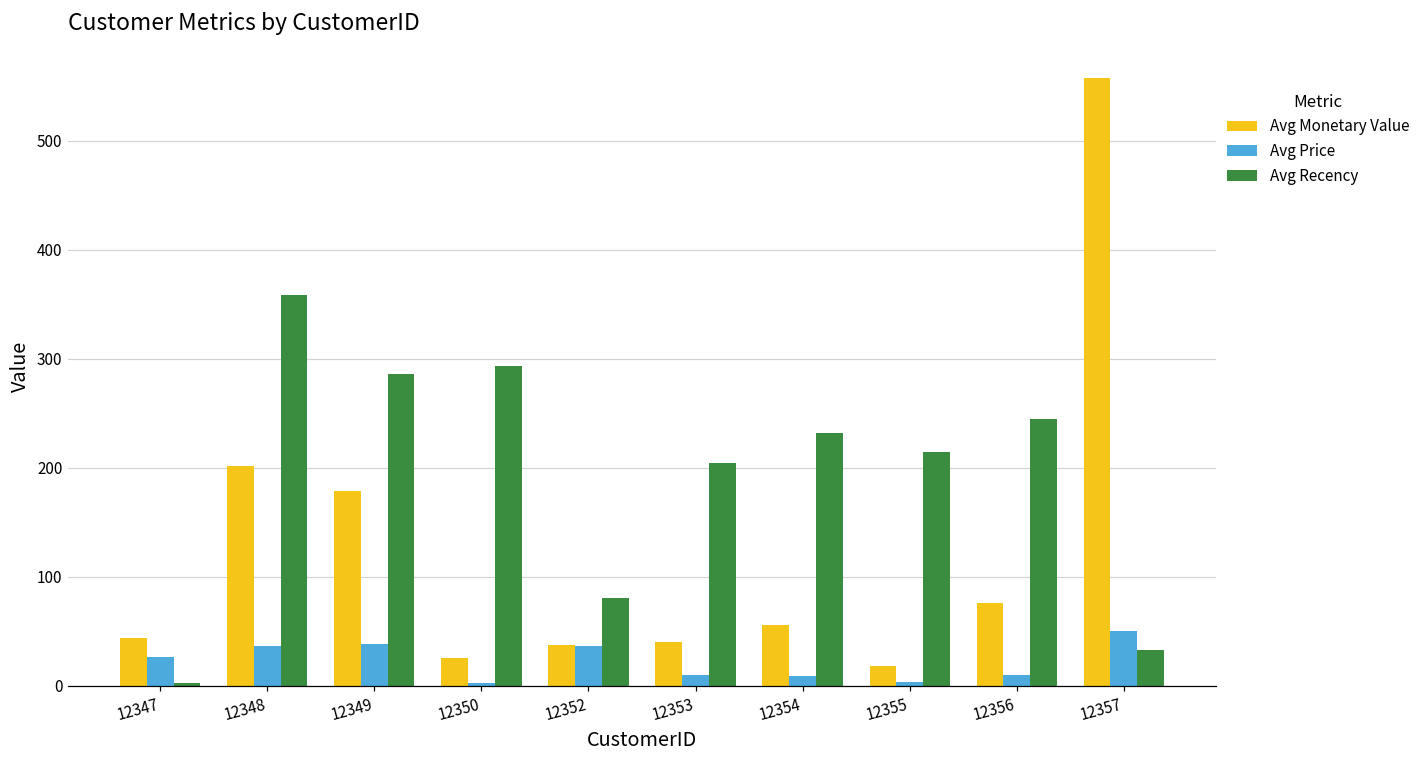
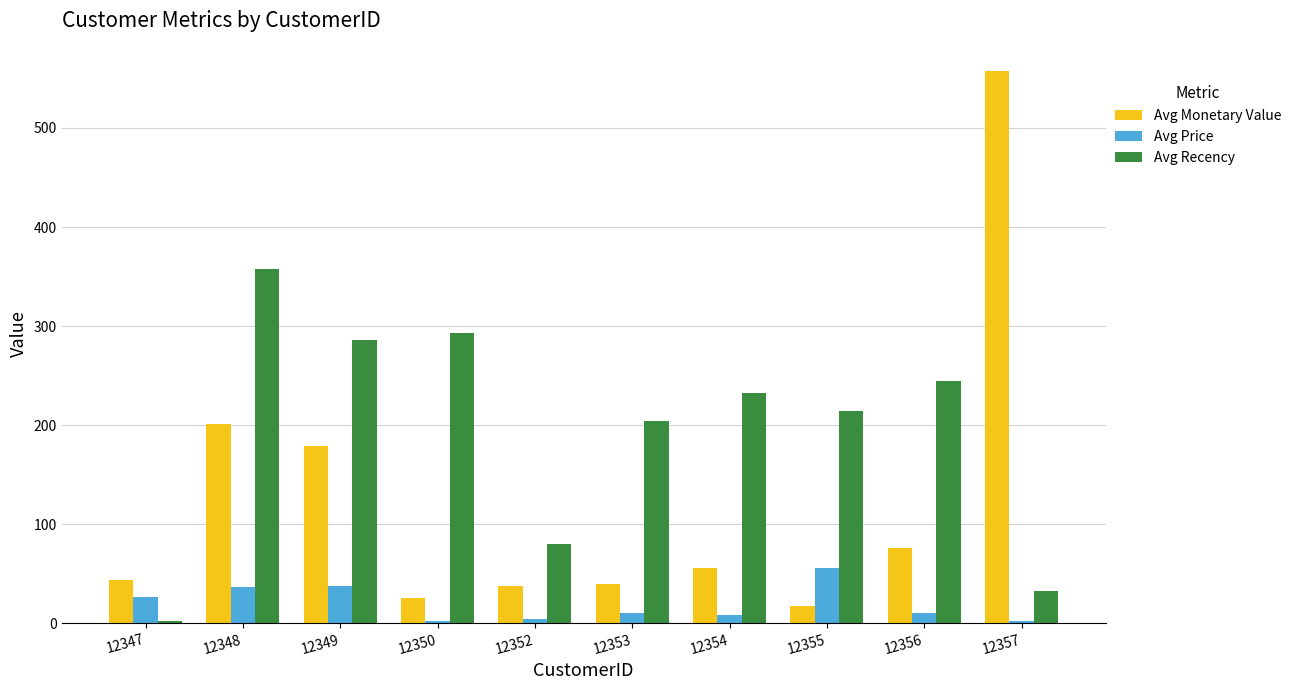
Avg Price, 12352: 40 -> 0
Avg Price, 12355: 0 -> 60
Avg Price, 12357: 50 -> 0
